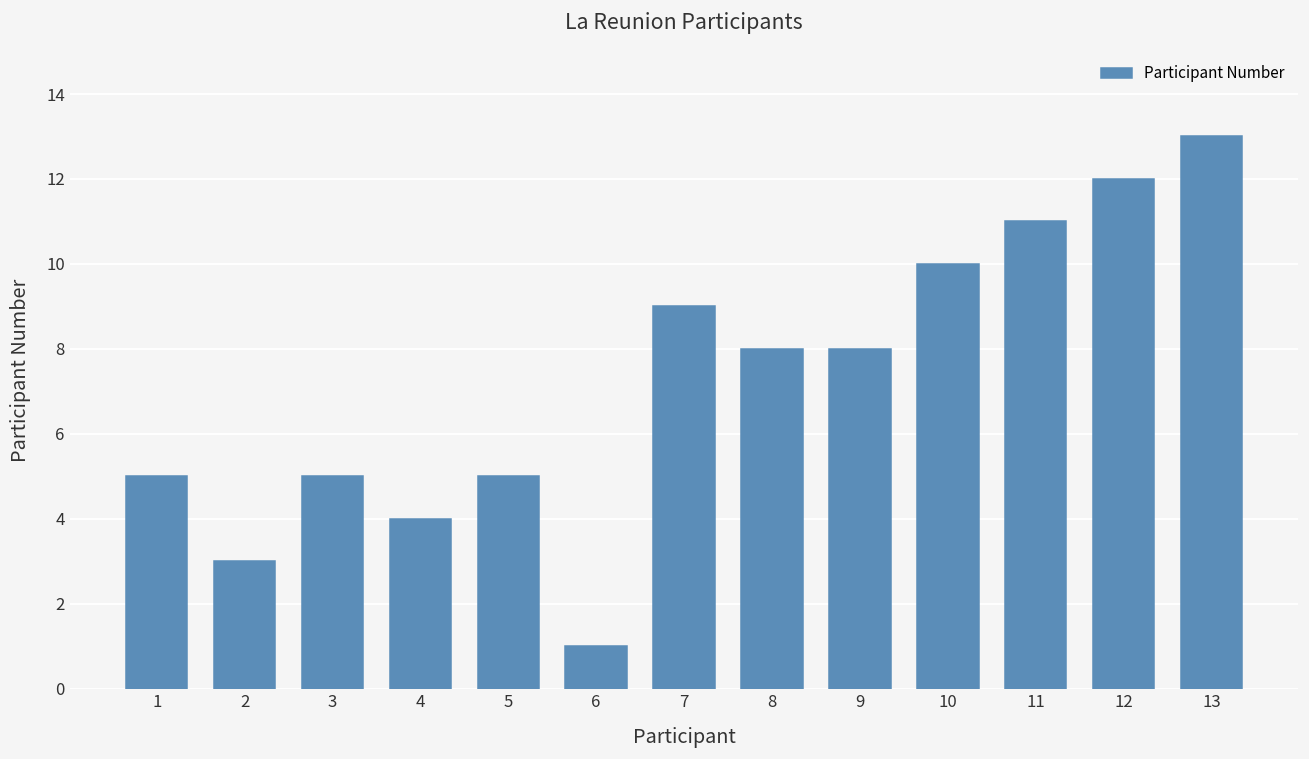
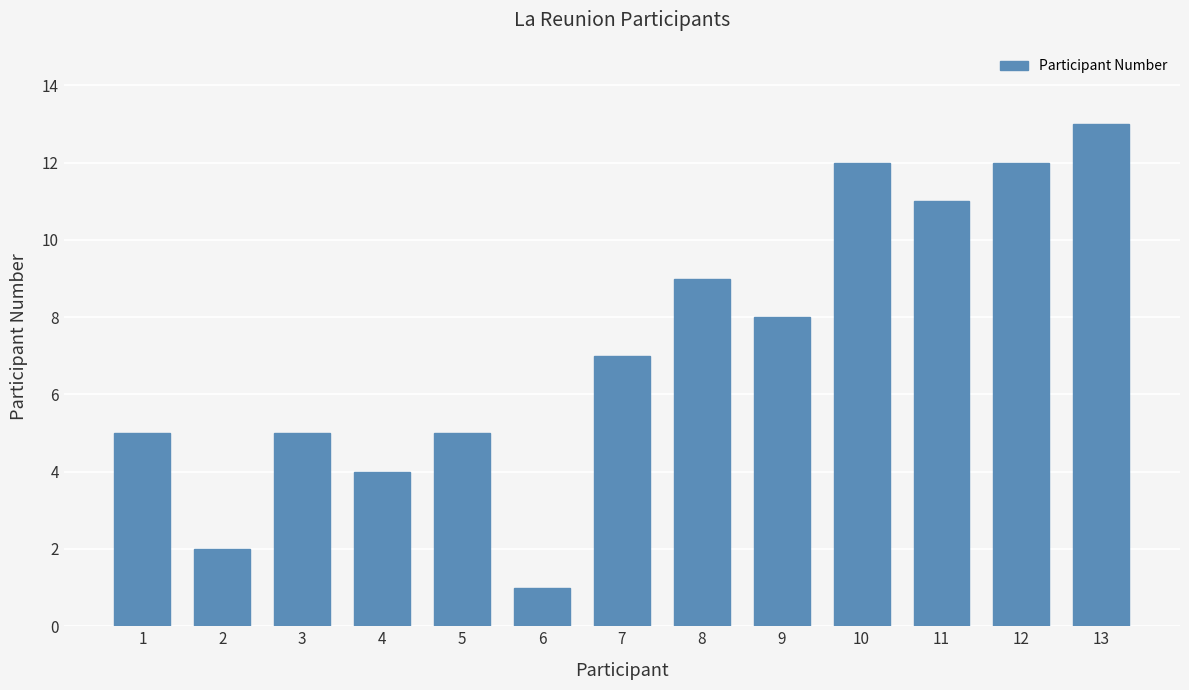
2: 3 -> 2
7: 9 -> 7
8: 8 -> 9
10: 10 -> 12
